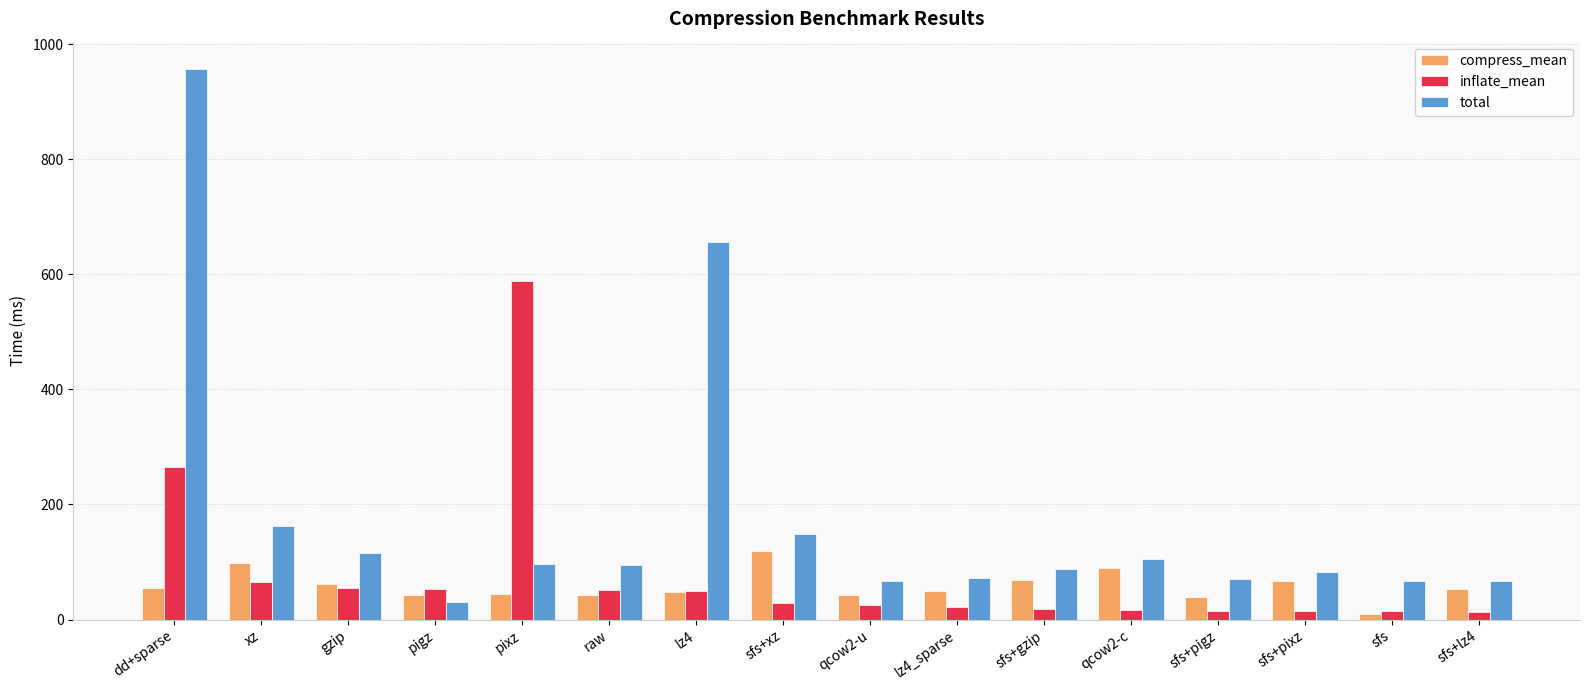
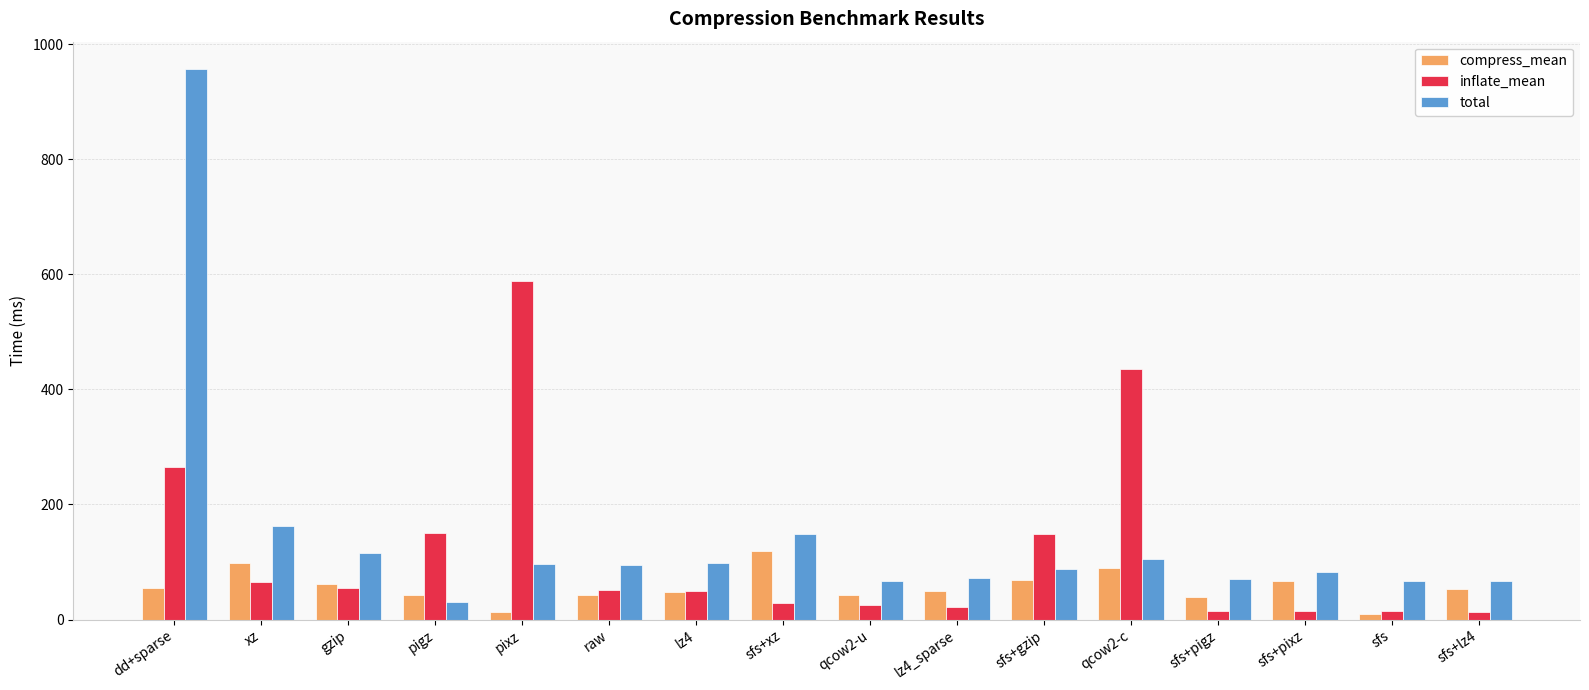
inflate_mean, pigz: 50 -> 150
compress_mean, pixz: 50 -> 10
total, lz4: 660 -> 100
inflate_mean, sfs+gzip: 20 -> 150
inflate_mean, qcow2-c: 20 -> 430
